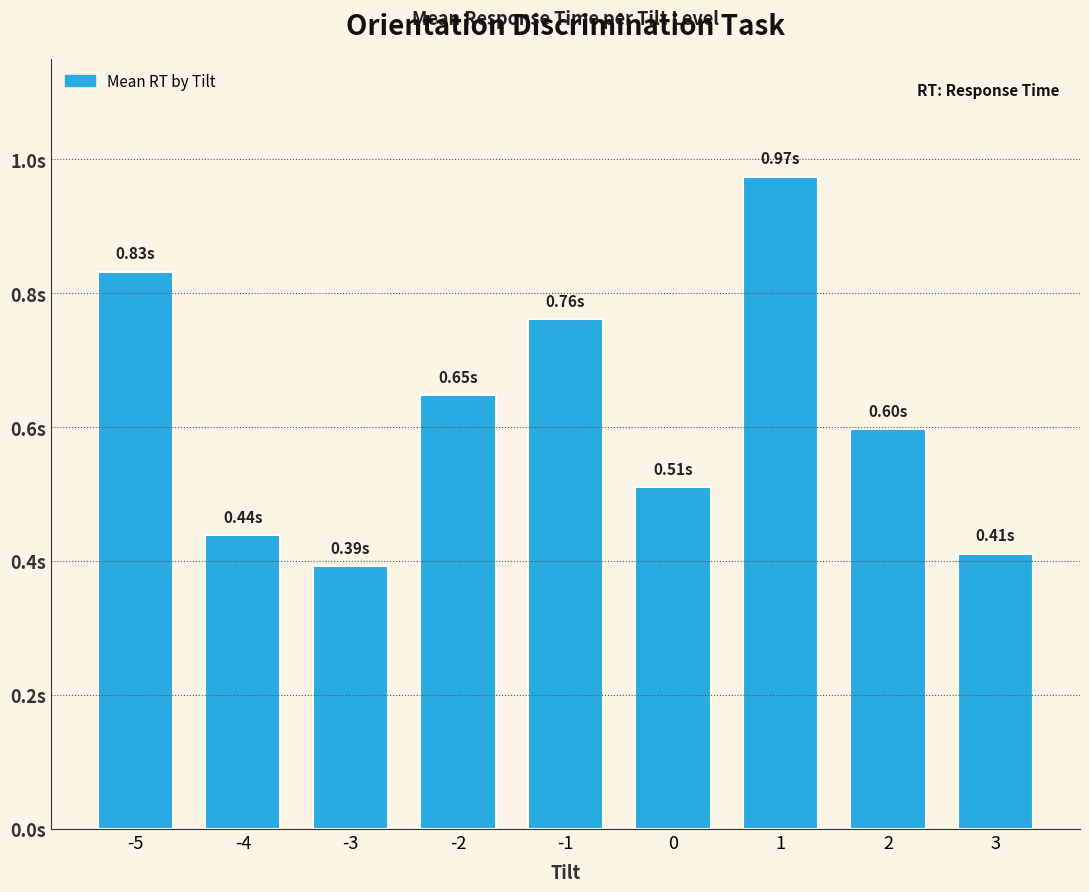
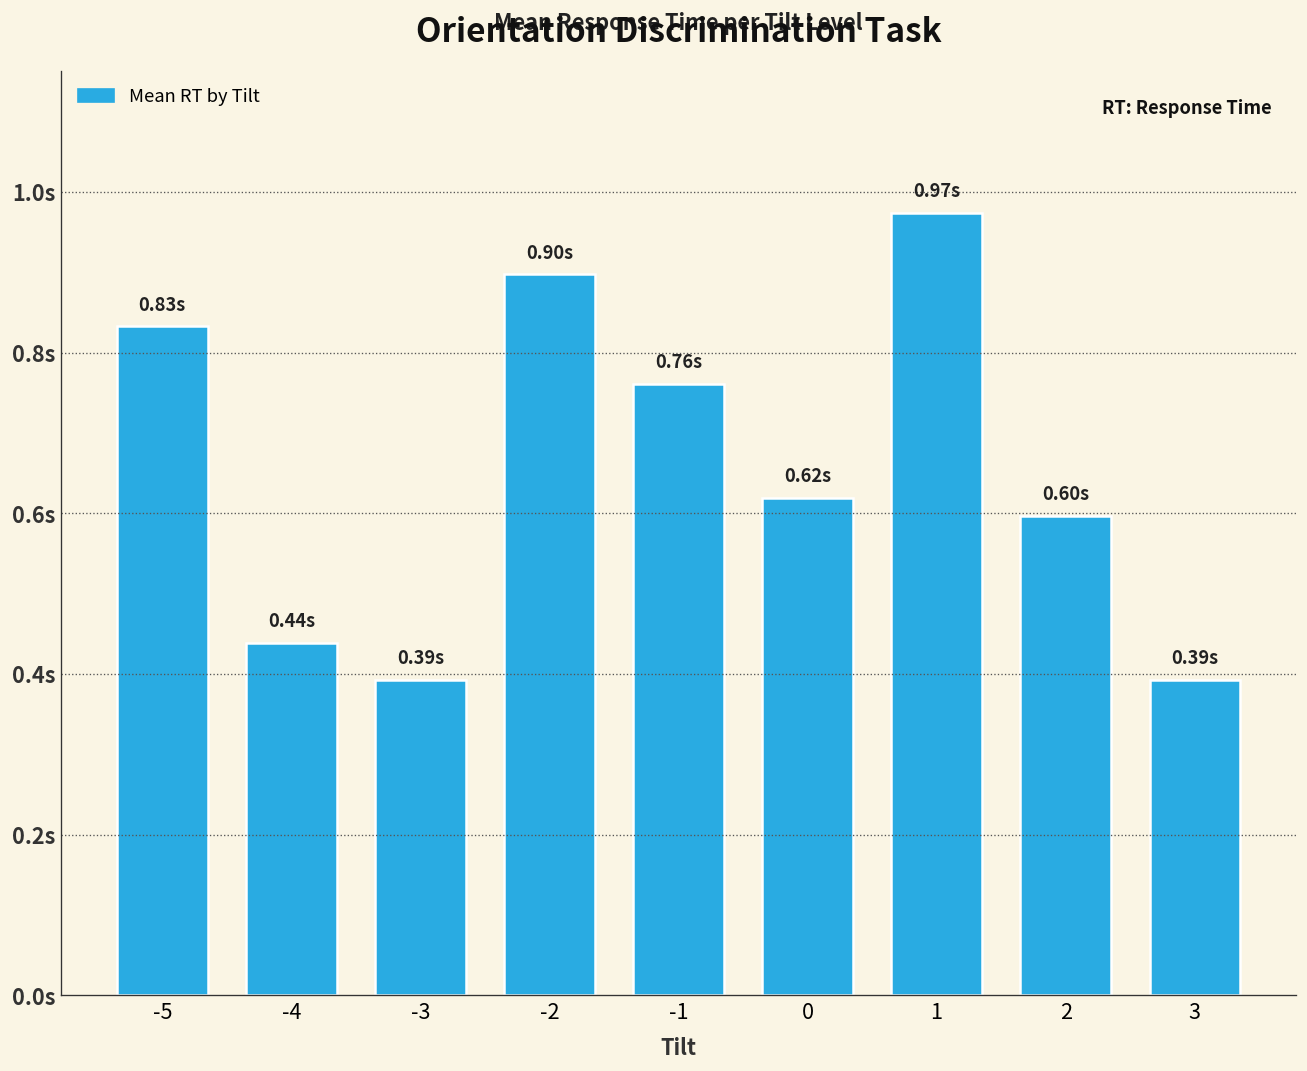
-2: 0.65s -> 0.90s
0: 0.51s -> 0.62s
3: 0.41s -> 0.39s
